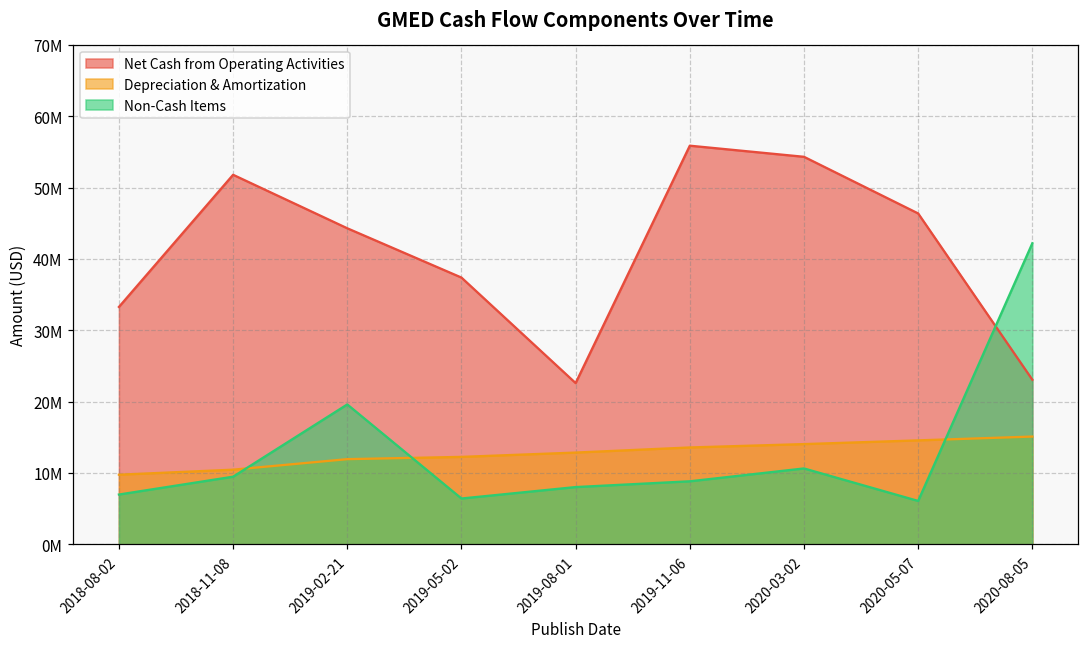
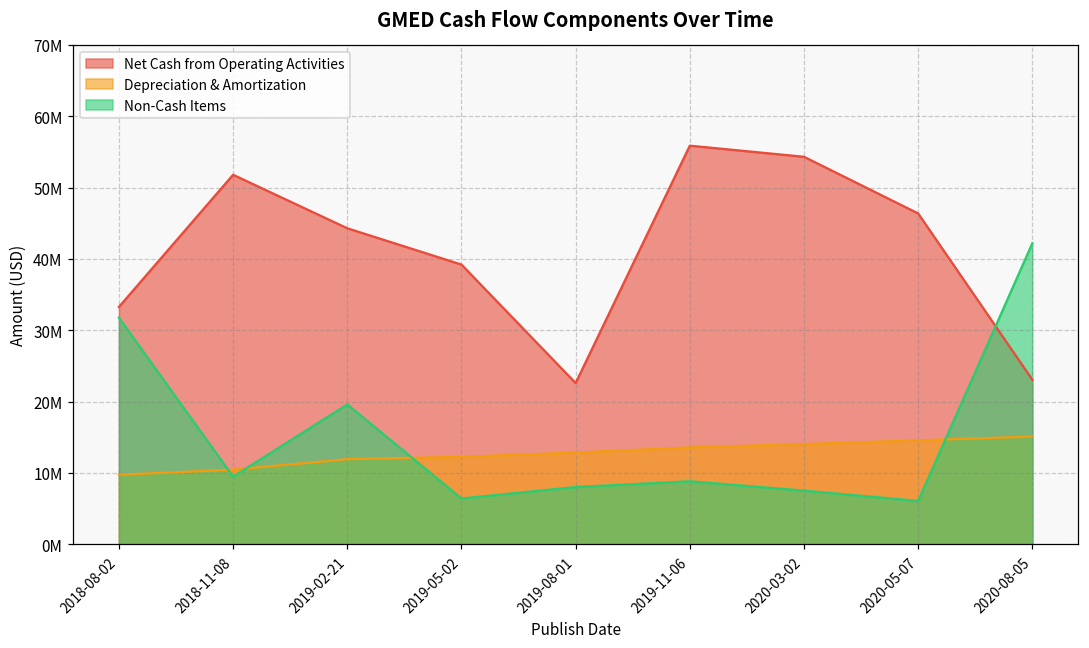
Non-Cash Items, 2018-08-02: 7000000 -> 32000000
Net Cash from Operating Activities, 2019-05-02: 37000000 -> 39000000
Non-Cash Items, 2020-03-02: 11000000 -> 8000000
